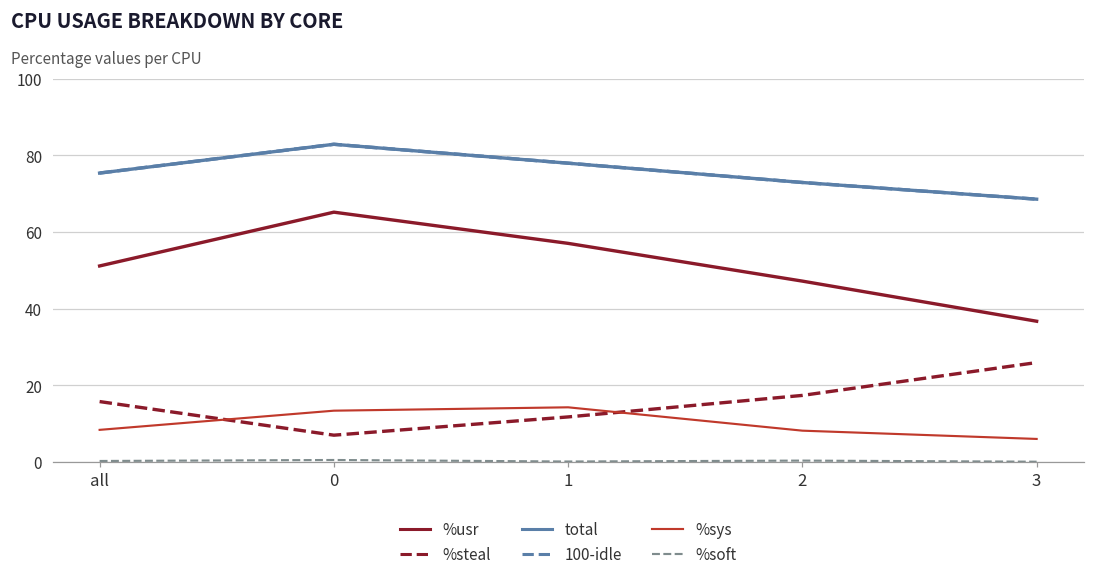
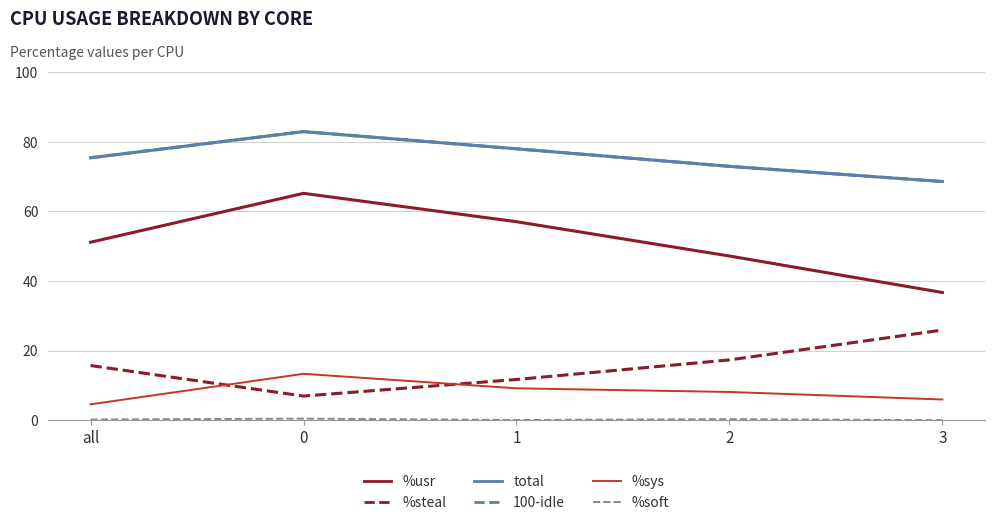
%sys, all: 8 -> 5
%sys, 1: 14 -> 9
